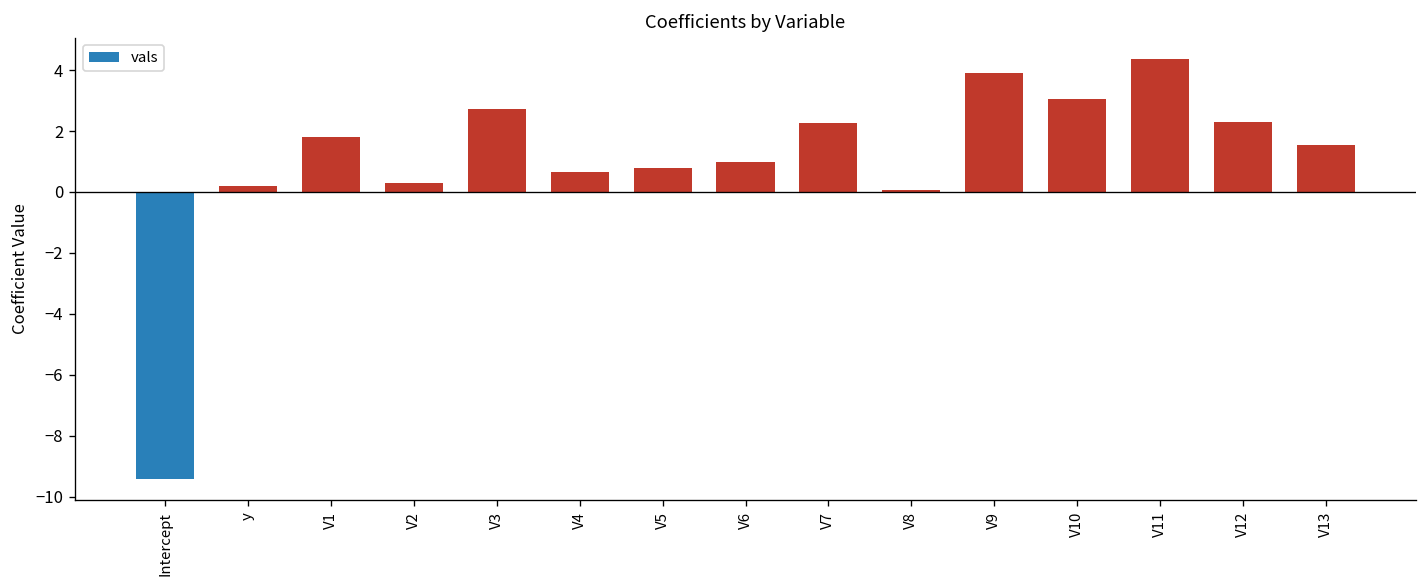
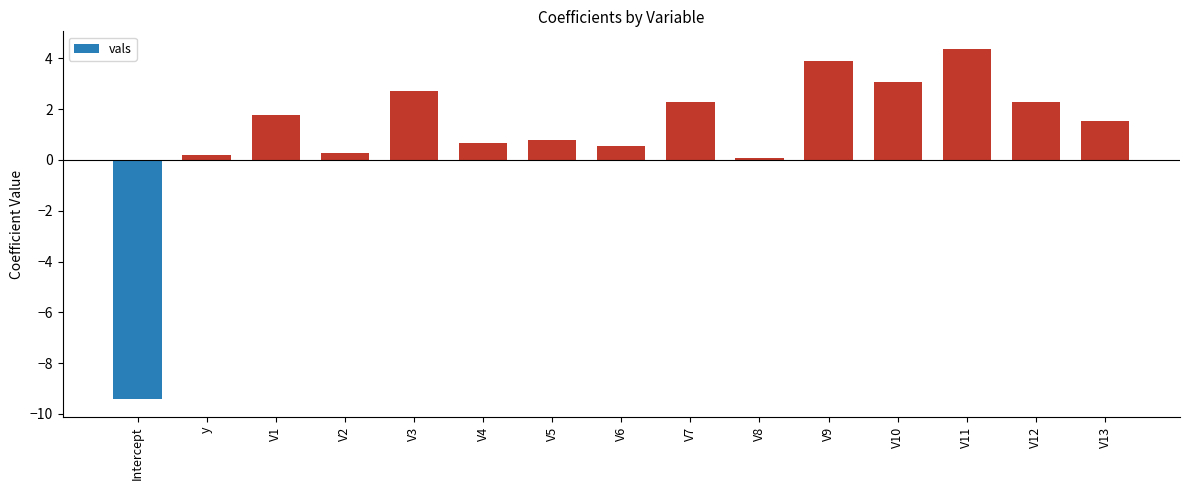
V6: 1.0 -> 0.5
